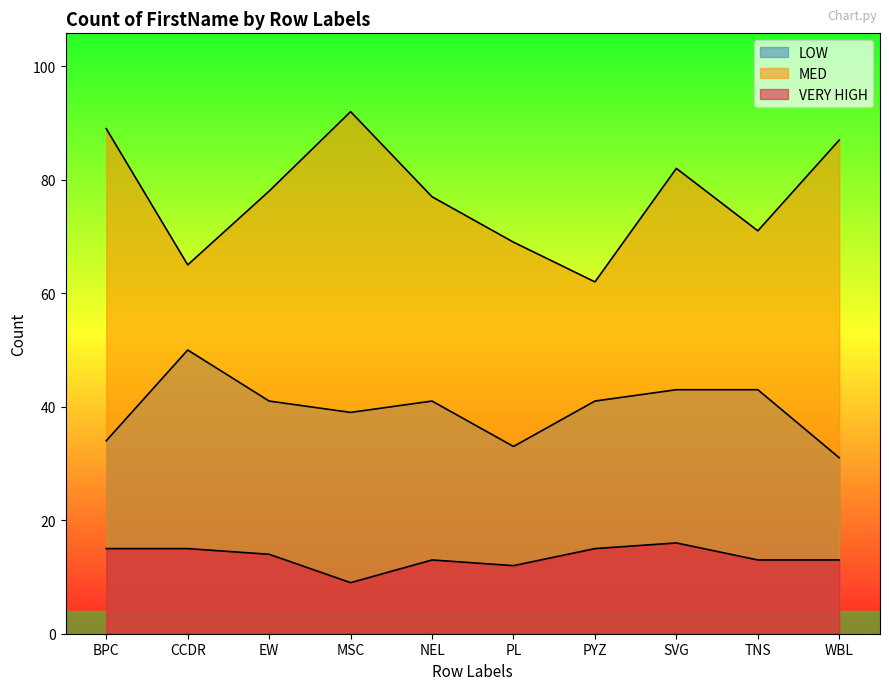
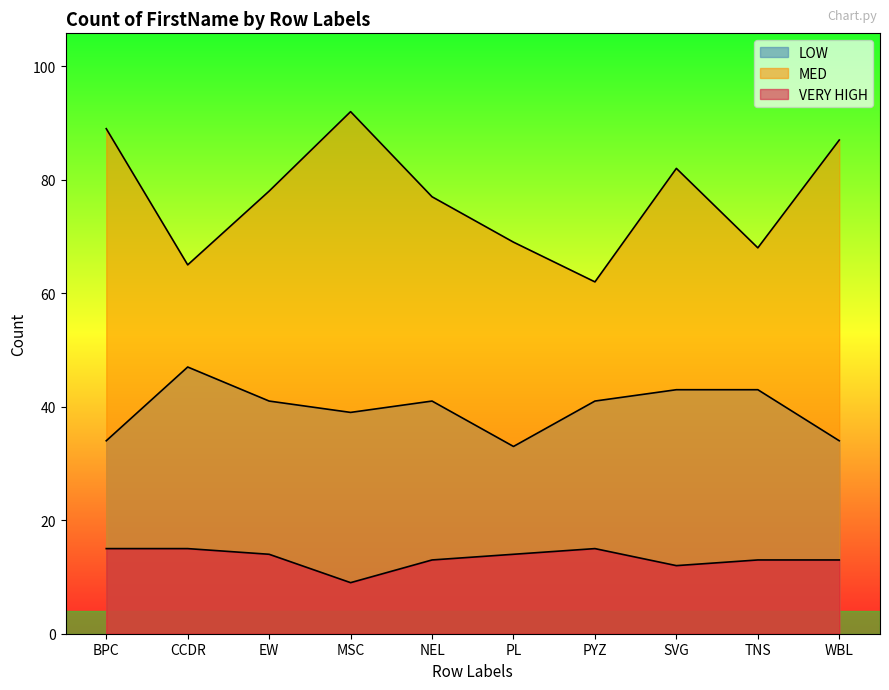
LOW, CCDR: 50 -> 47
VERY HIGH, PL: 12 -> 14
VERY HIGH, SVG: 16 -> 12
MED, TNS: 71 -> 68
LOW, WBL: 31 -> 34
